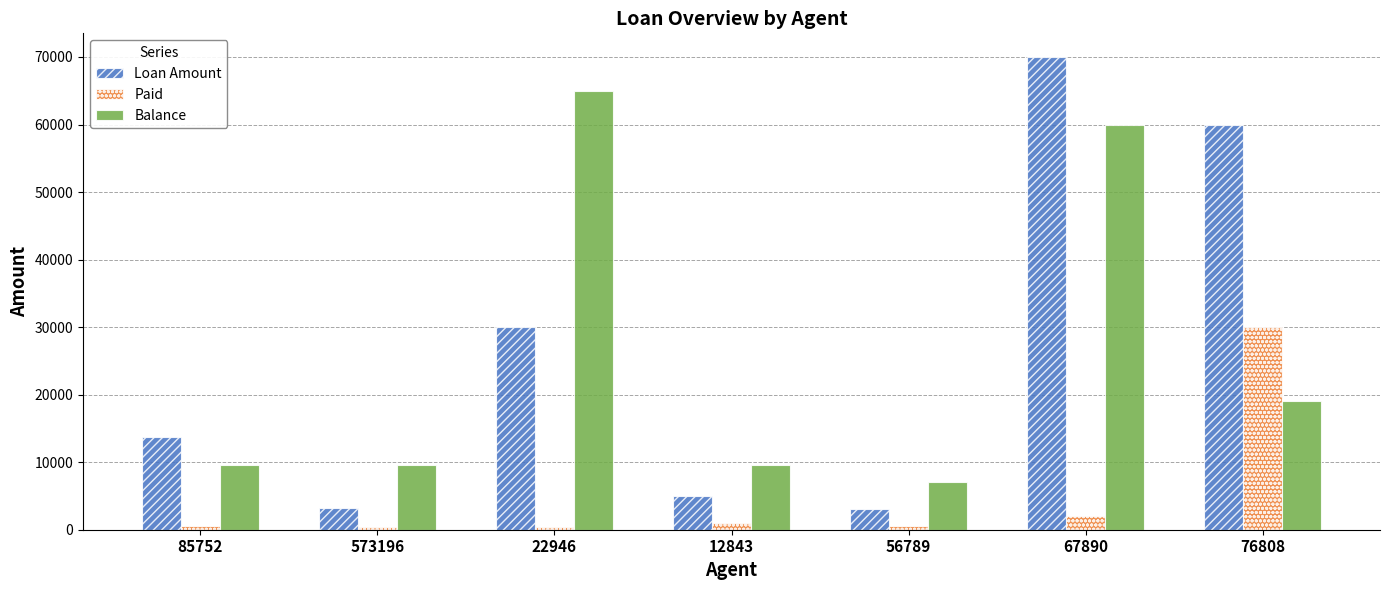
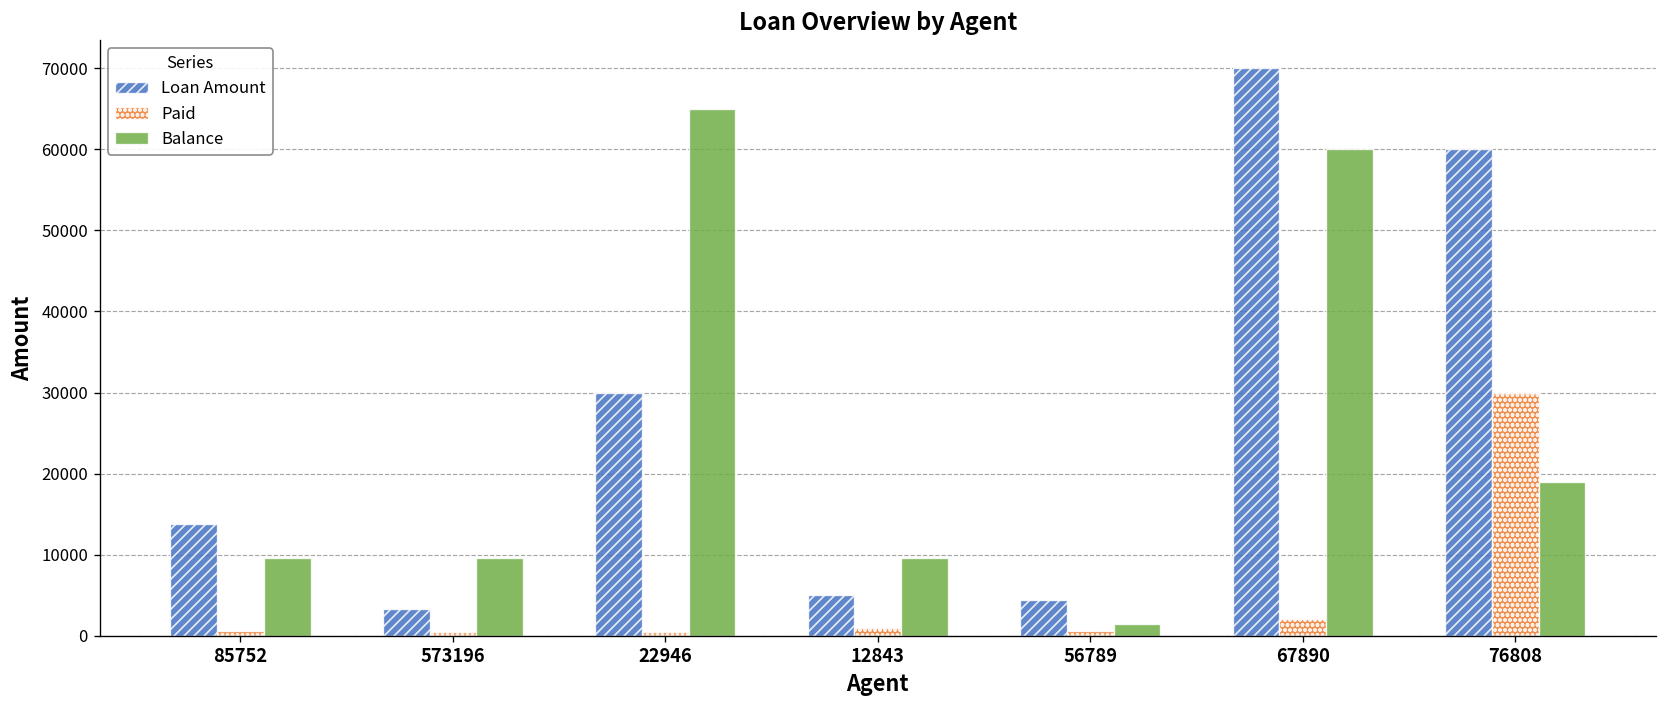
Loan Amount, 56789: 3000 -> 4000
Balance, 56789: 7000 -> 1000
